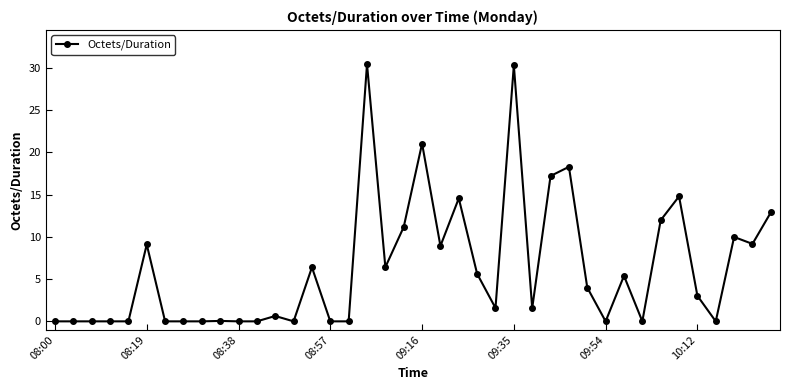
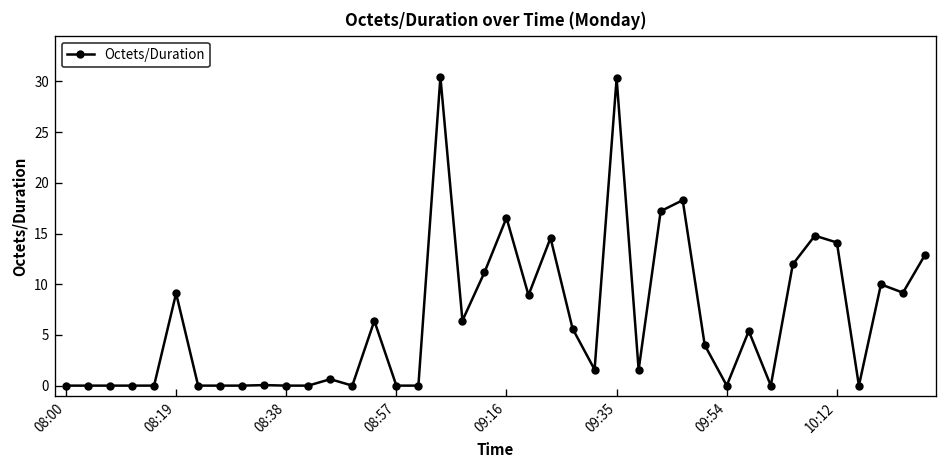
09:16: 21 -> 17
10:12: 3 -> 14
